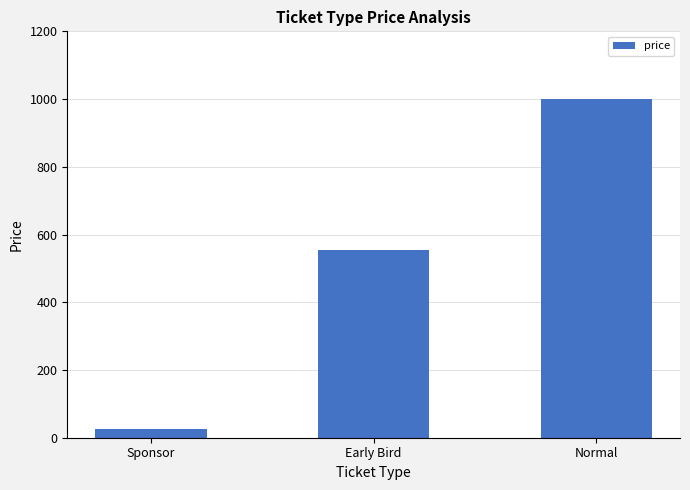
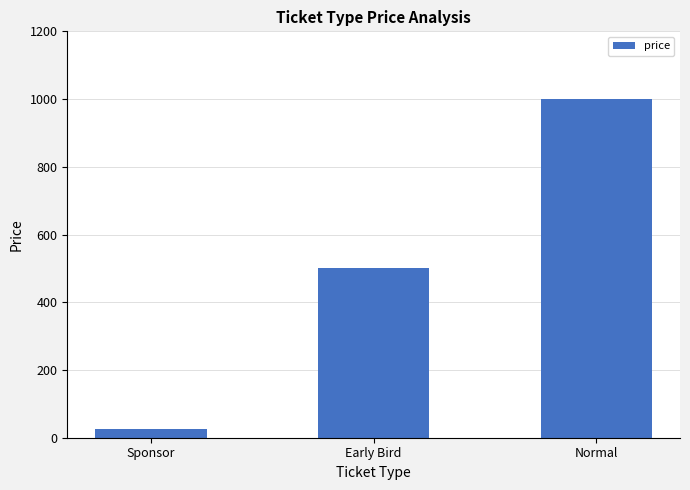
Early Bird: 550 -> 500
